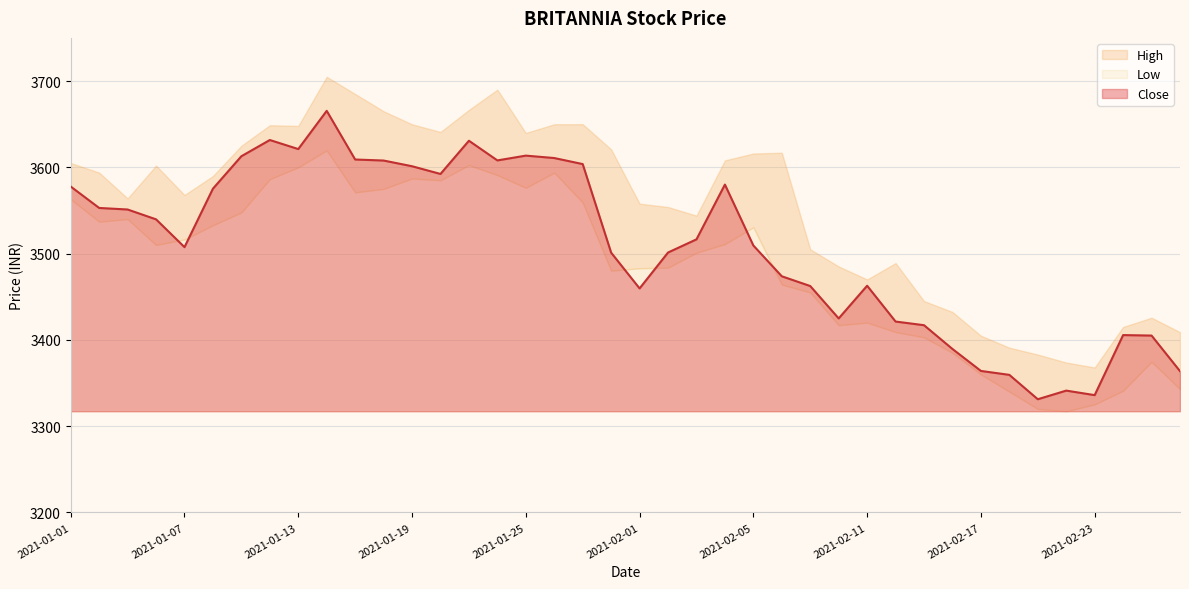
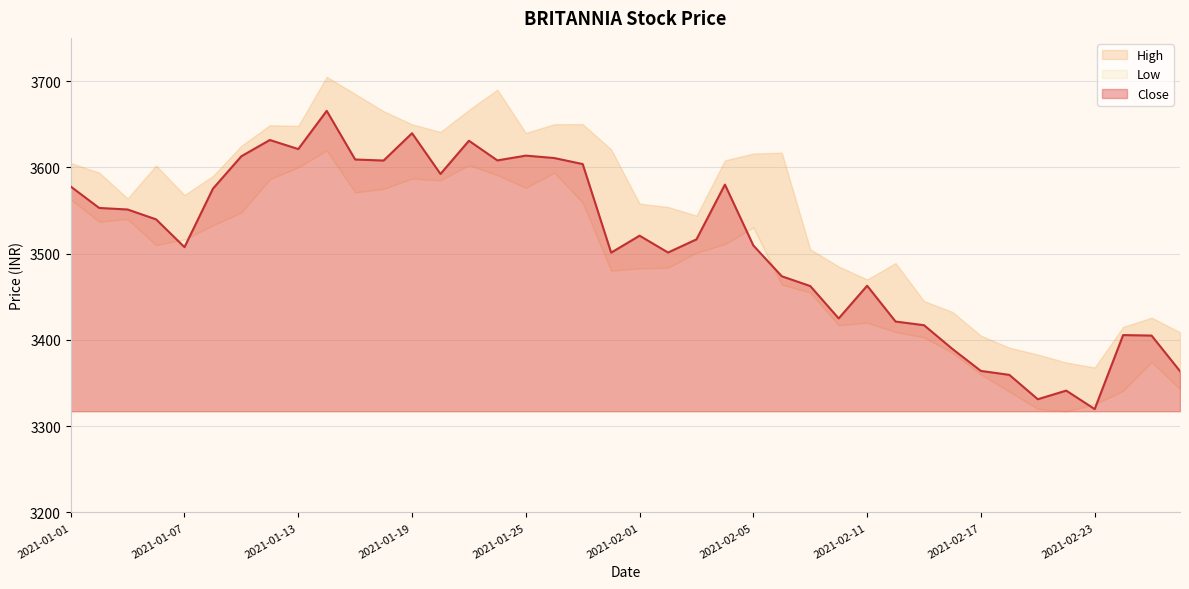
Close, 2021-01-19: 3600 -> 3640
Close, 2021-02-01: 3460 -> 3520
Close, 2021-02-23: 3340 -> 3320
